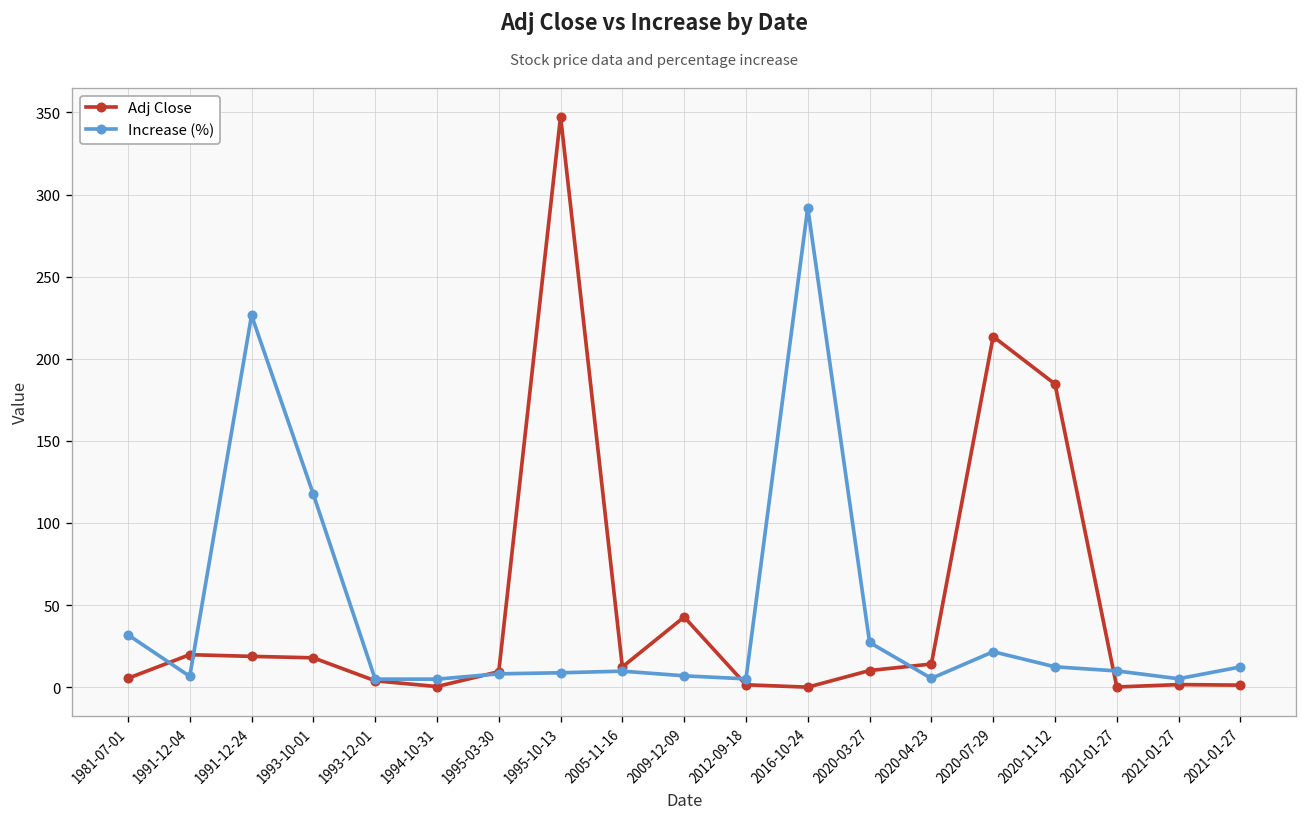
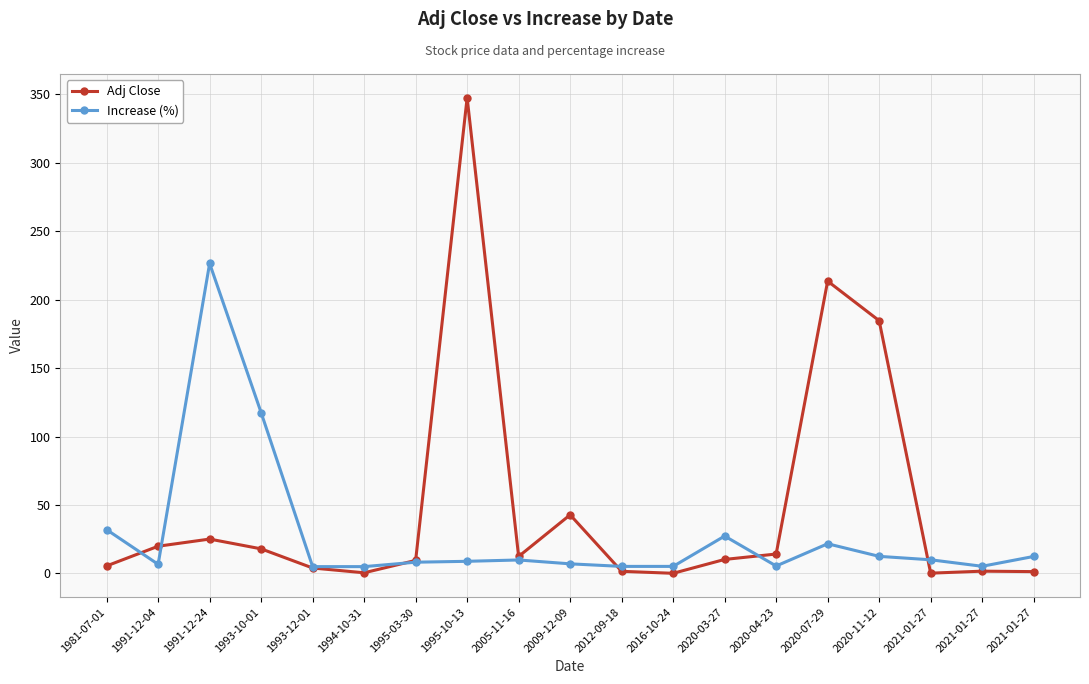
Adj Close, 1991-12-24: 19 -> 25
Increase (%), 2016-10-24: 292 -> 5
